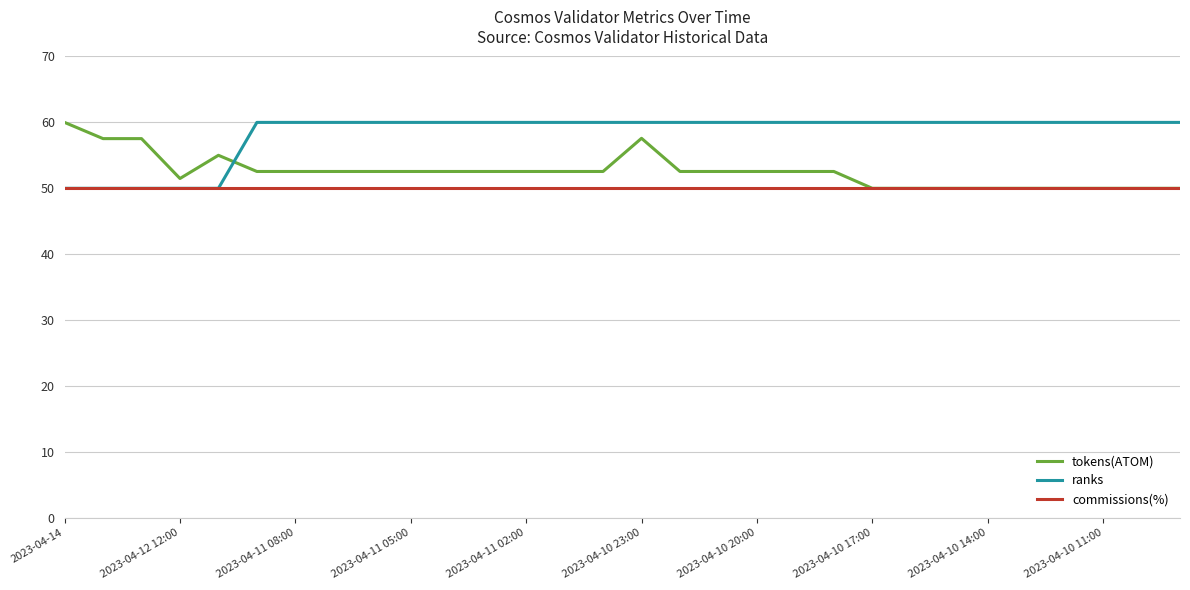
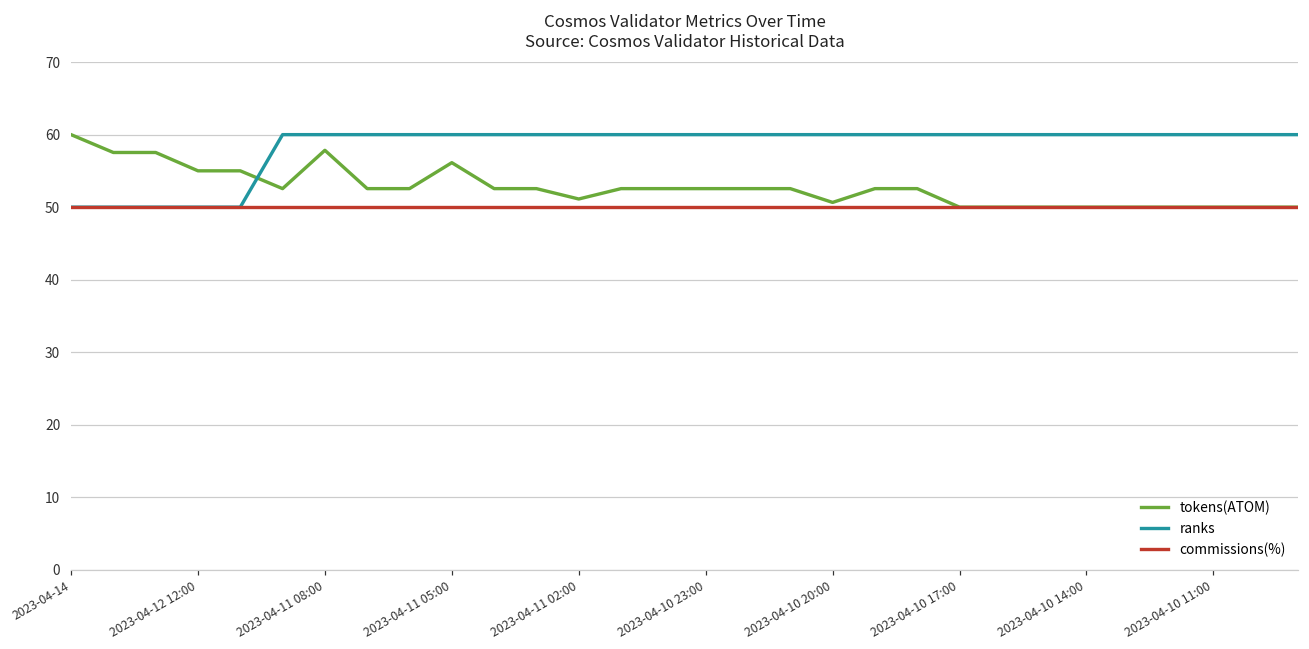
tokens(ATOM), 2023-04-12 12:00: 51 -> 55
tokens(ATOM), 2023-04-11 08:00: 53 -> 58
tokens(ATOM), 2023-04-11 05:00: 53 -> 56
tokens(ATOM), 2023-04-11 02:00: 53 -> 51
tokens(ATOM), 2023-04-10 23:00: 58 -> 53
tokens(ATOM), 2023-04-10 20:00: 53 -> 51
